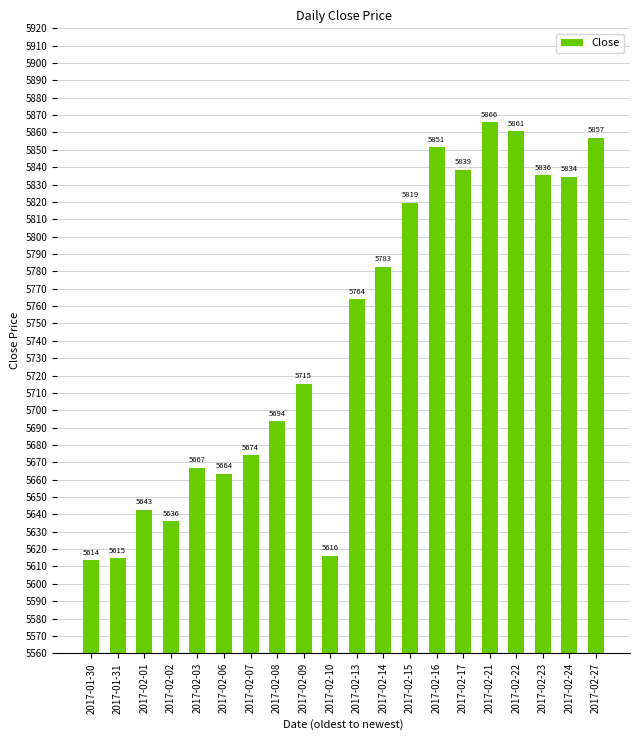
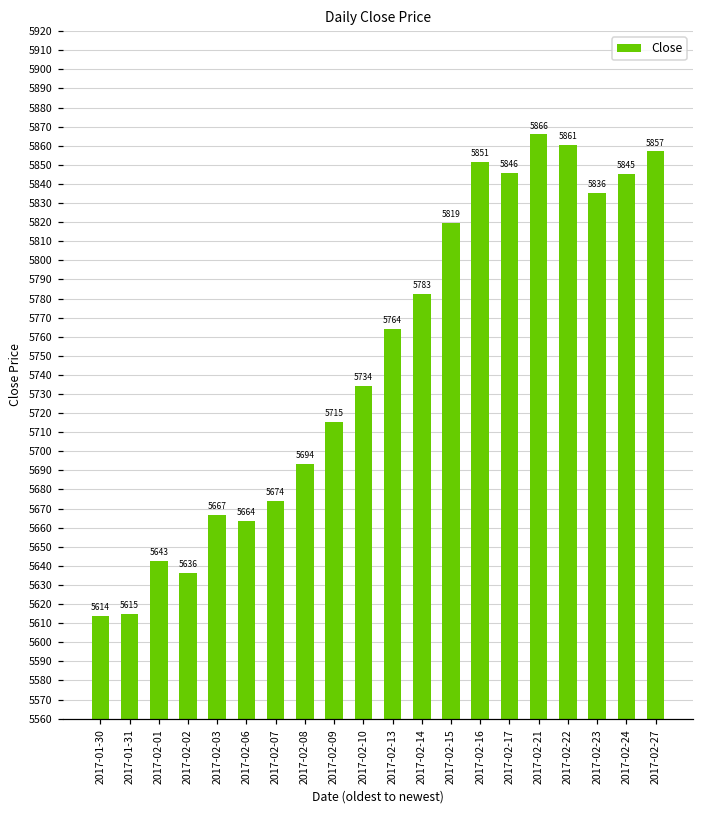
2017-02-10: 5616 -> 5734
2017-02-17: 5839 -> 5846
2017-02-24: 5834 -> 5845
